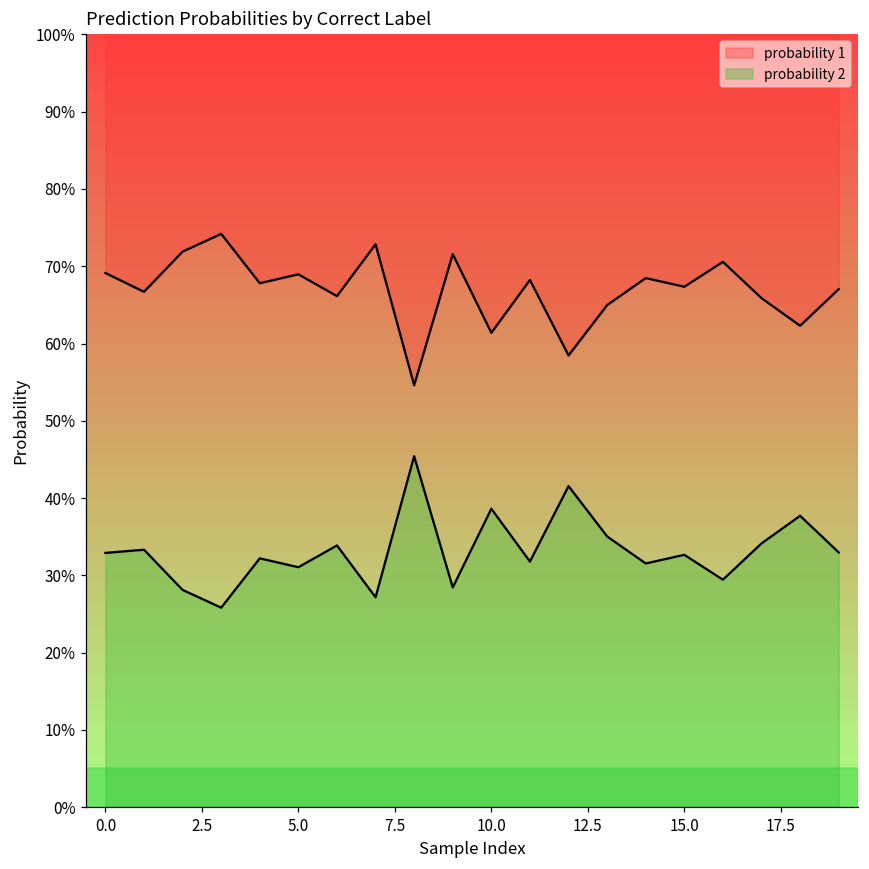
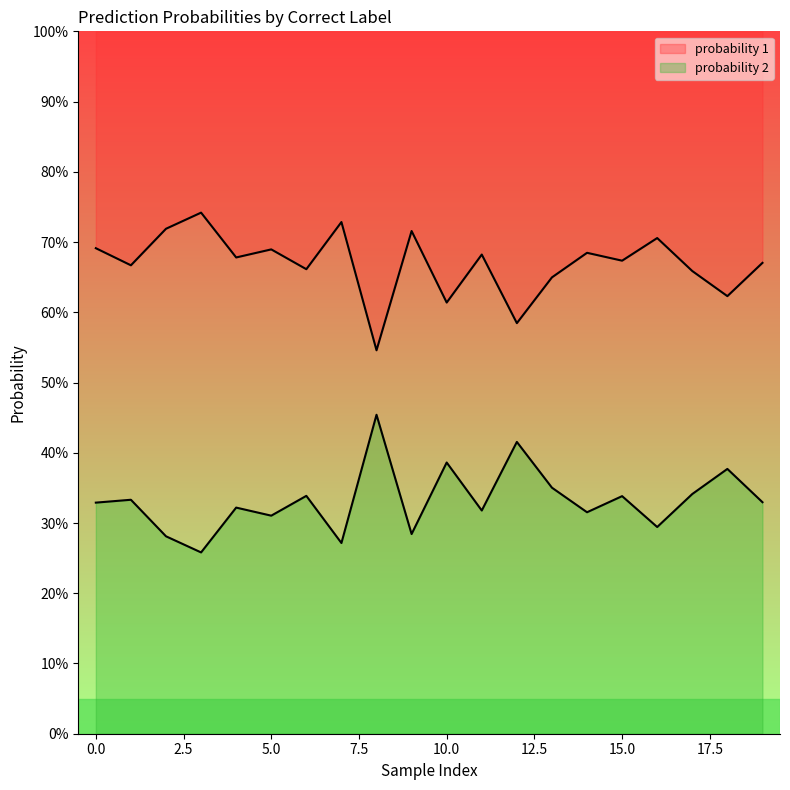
probability 2, 15.0: 33% -> 34%
